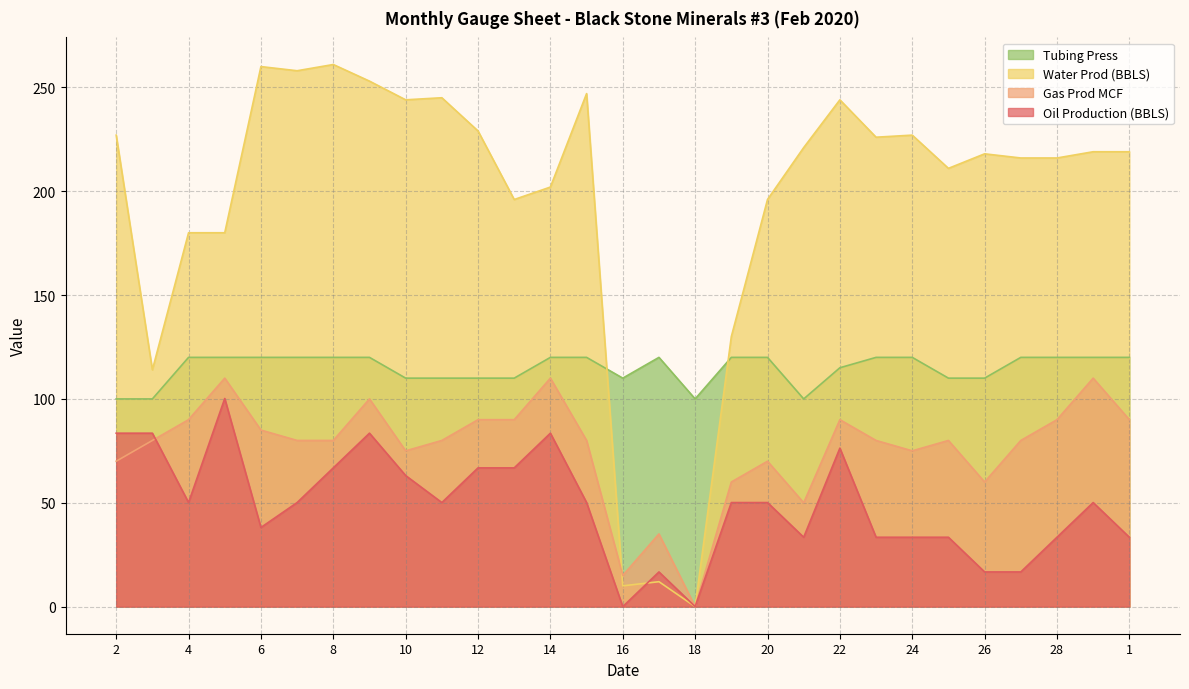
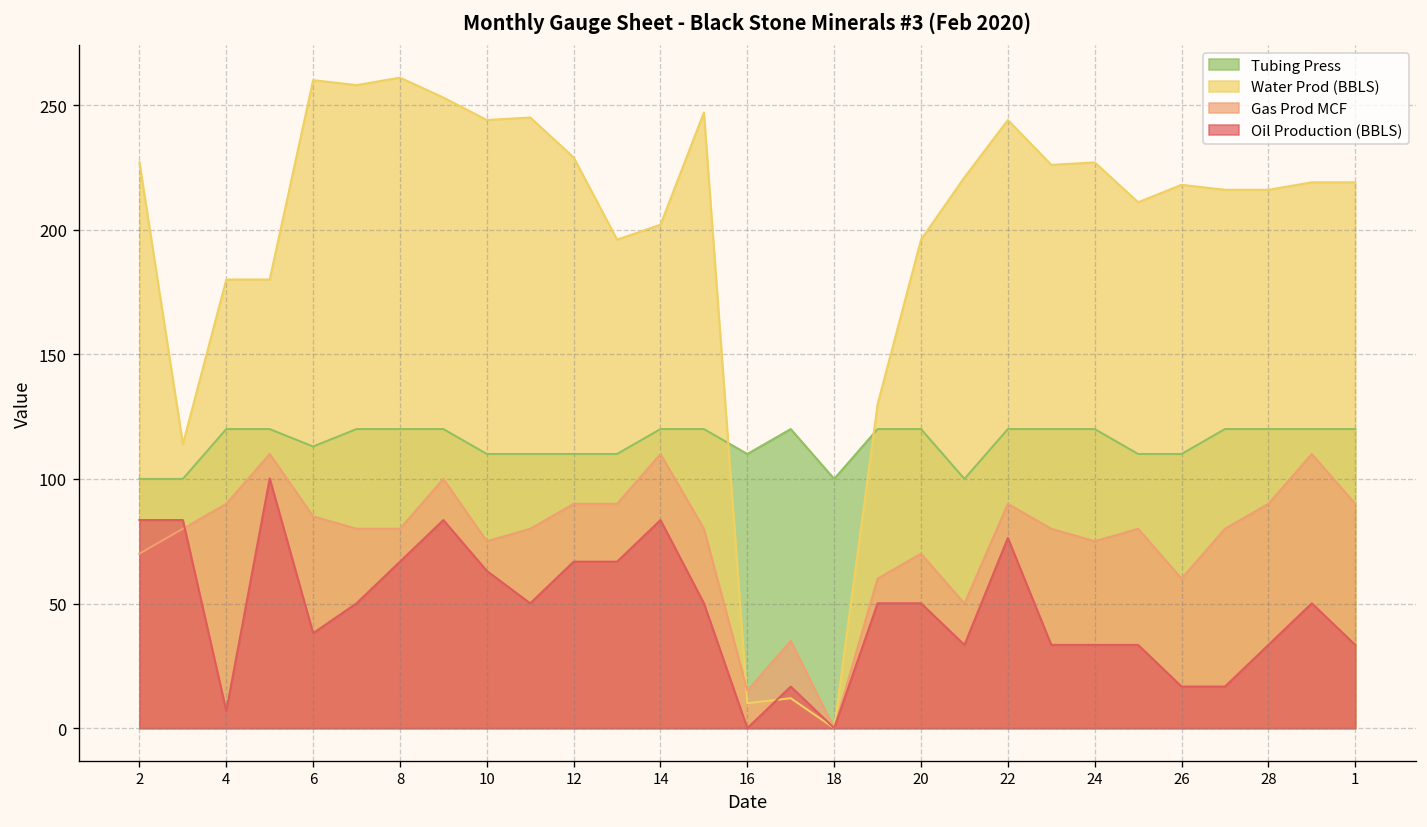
Oil Production (BBLS), 4: 50 -> 7
Tubing Press, 6: 120 -> 113
Tubing Press, 22: 115 -> 120
